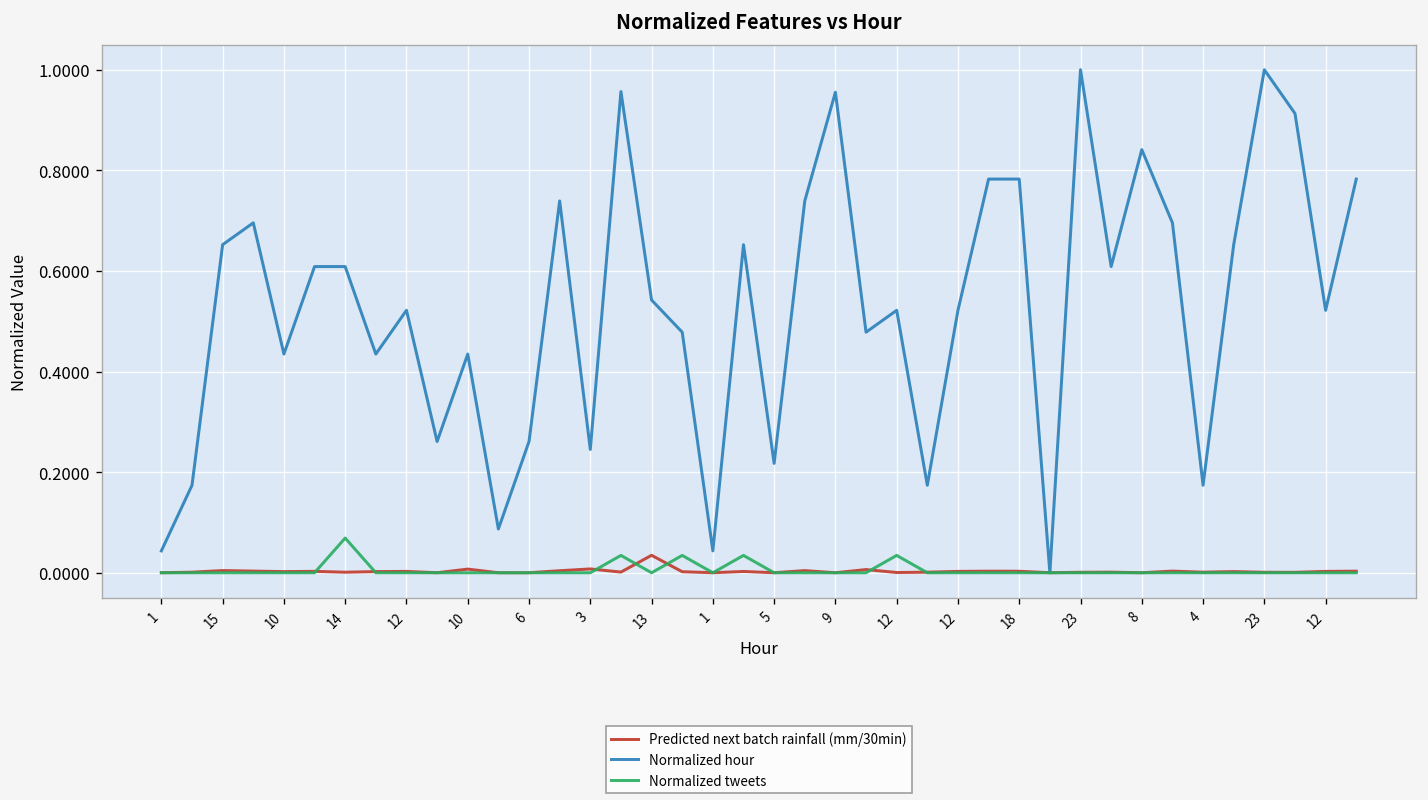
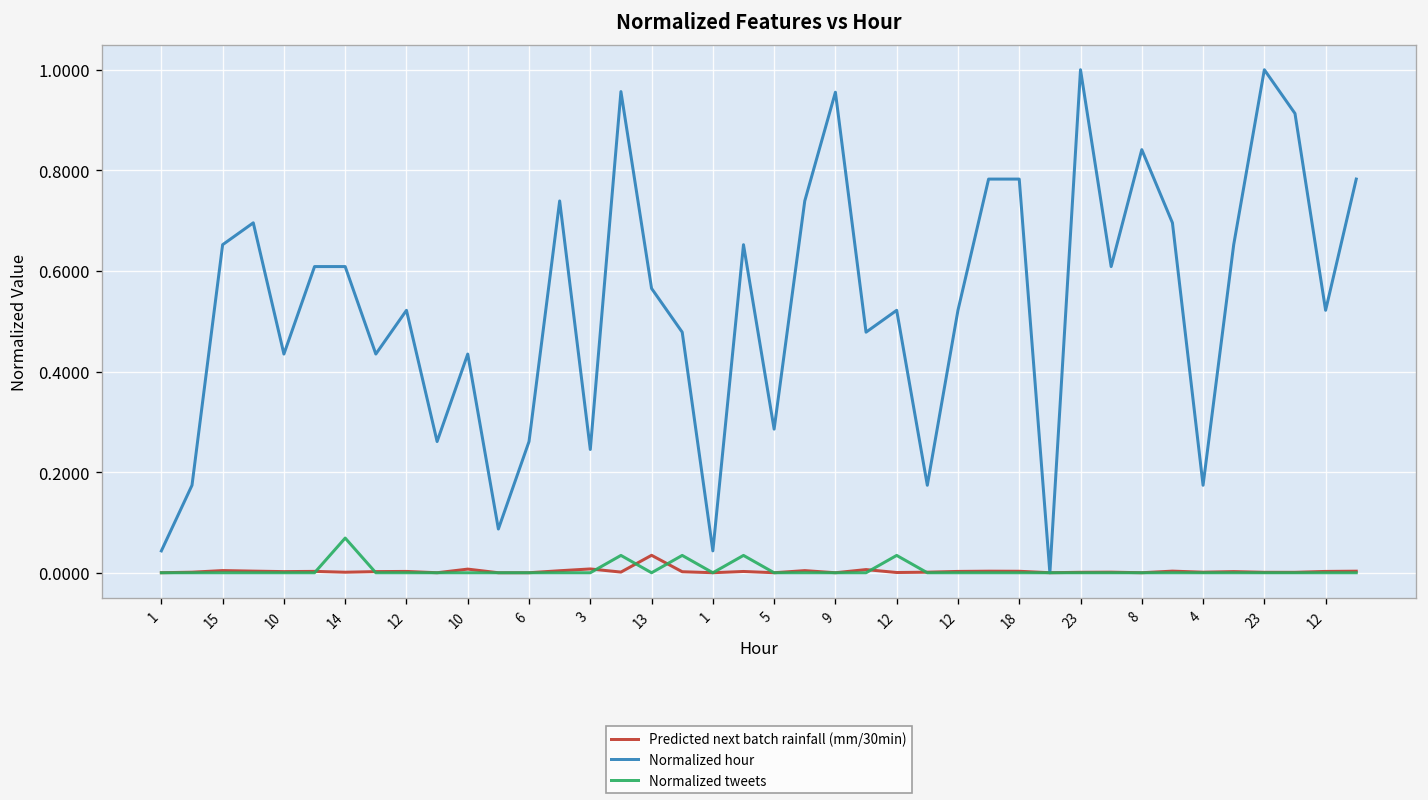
Normalized hour, 13: 0.54 -> 0.57
Normalized hour, 5: 0.22 -> 0.29
